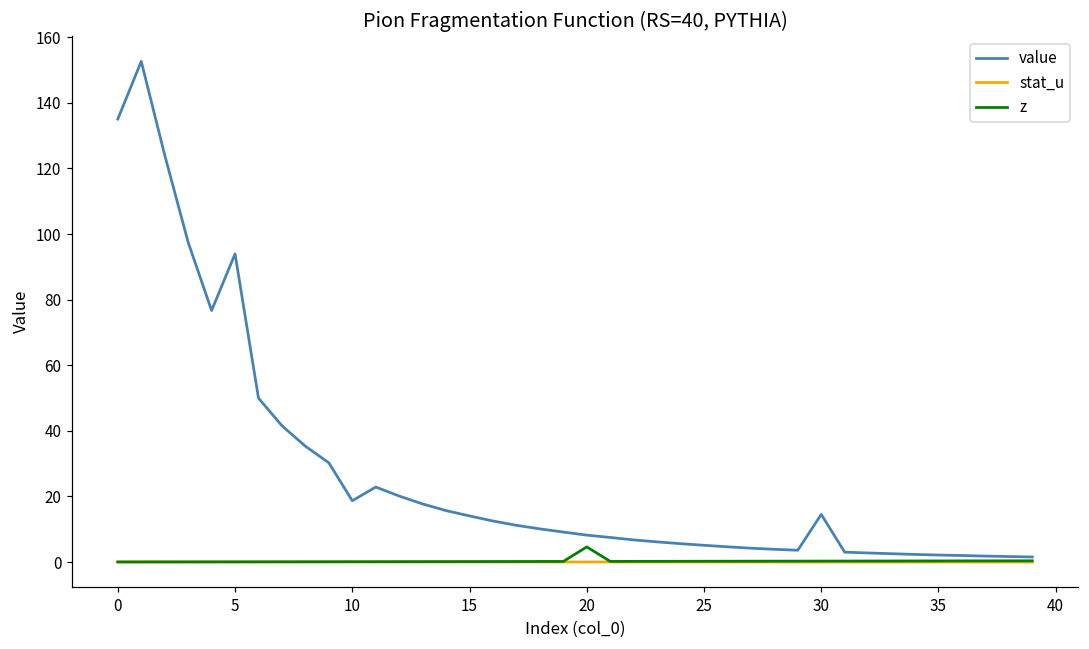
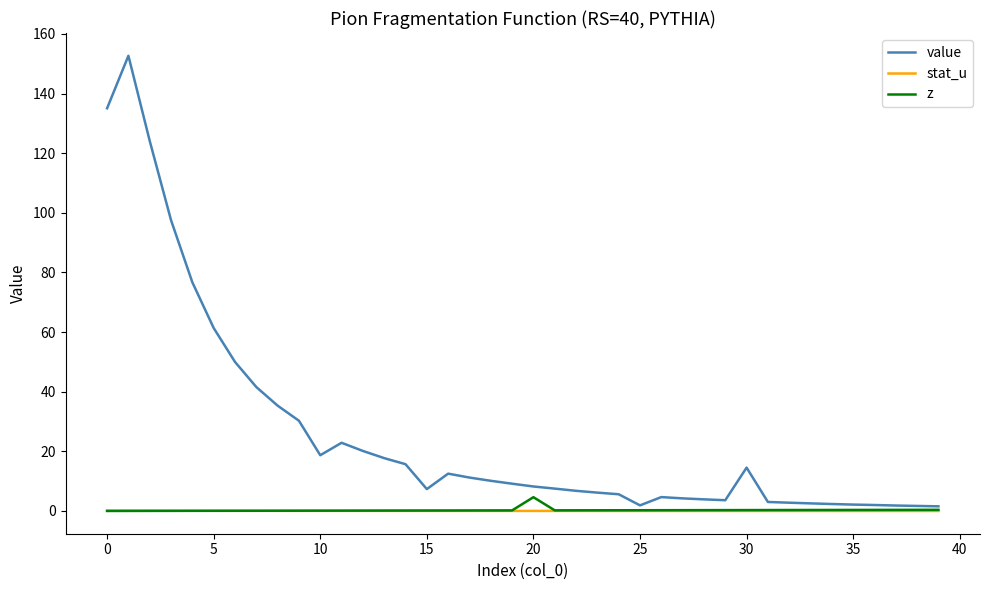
value, 5: 94 -> 61
value, 15: 14 -> 7
value, 25: 5 -> 2
